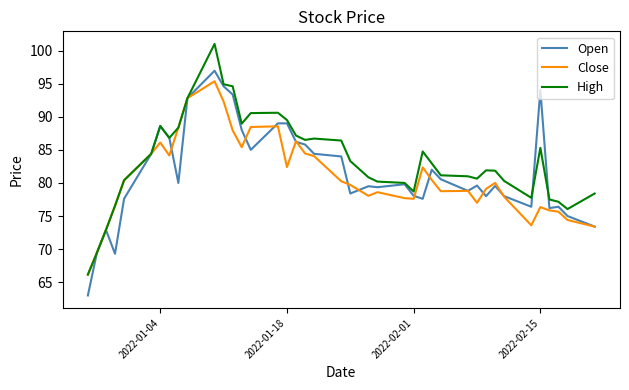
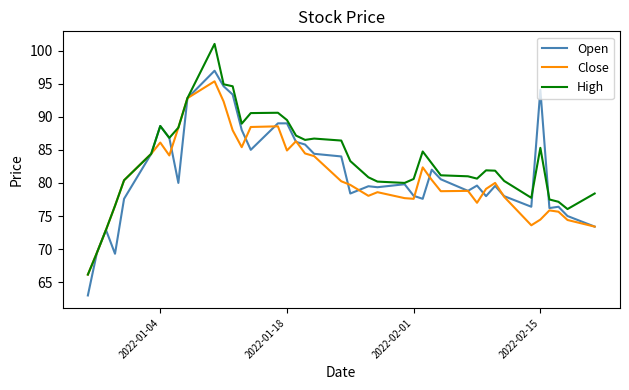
Close, 2022-01-18: 82 -> 85
High, 2022-02-01: 79 -> 81
Close, 2022-02-15: 76 -> 74
